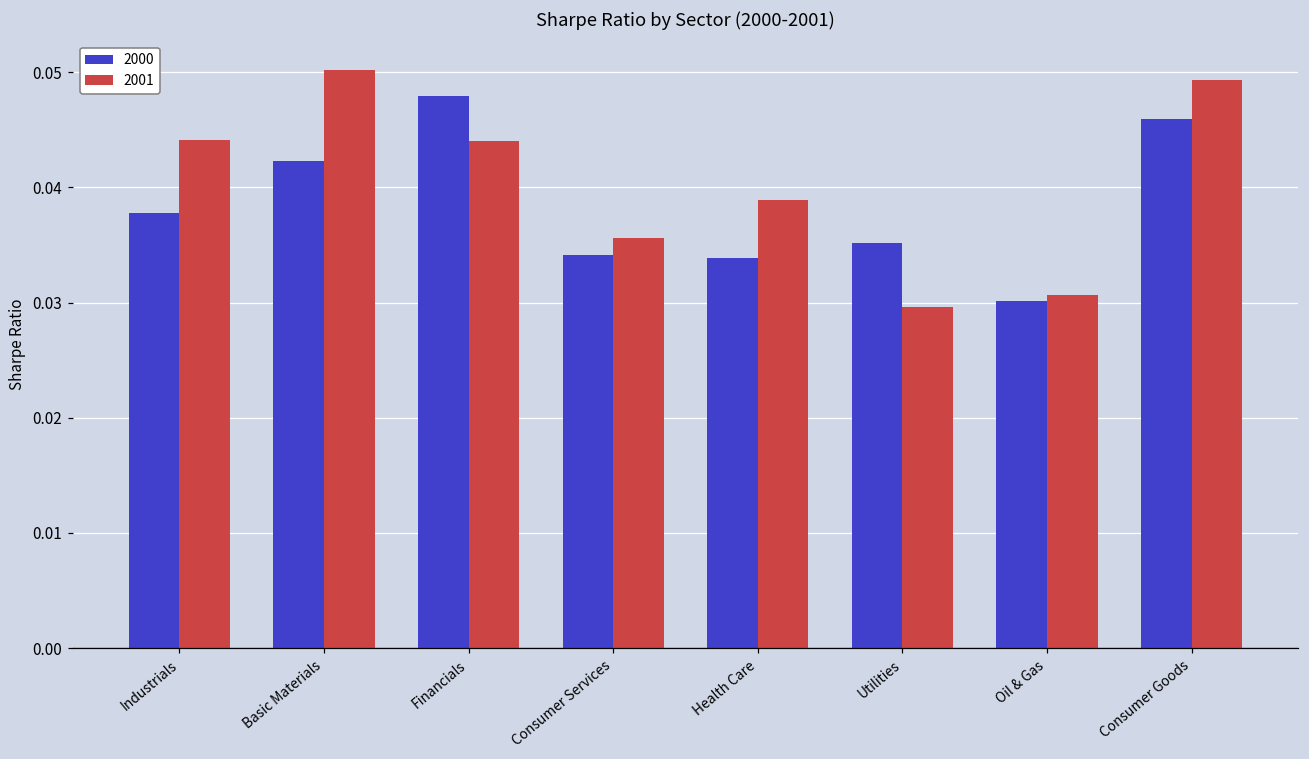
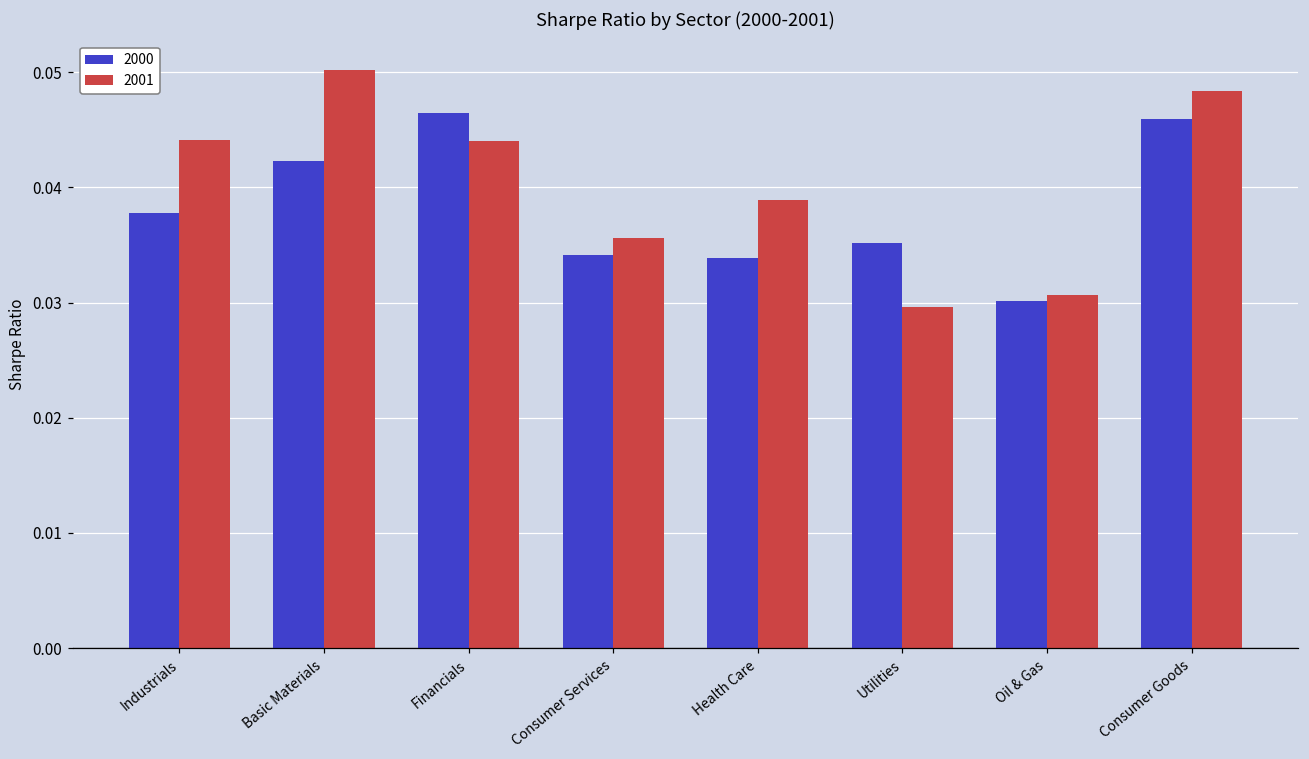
2000, Financials: 0.0479 -> 0.0464
2001, Consumer Goods: 0.0493 -> 0.0484
